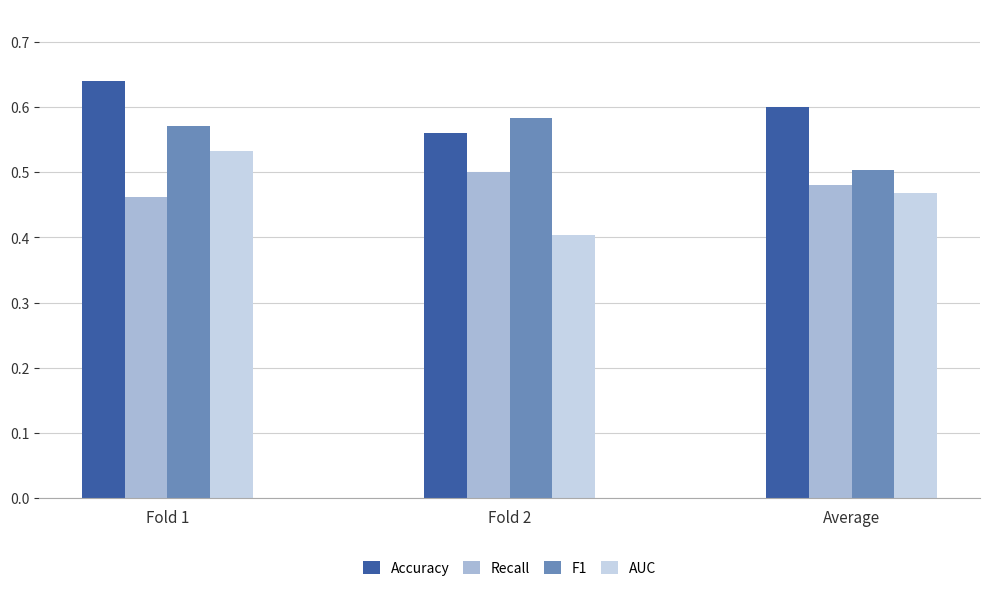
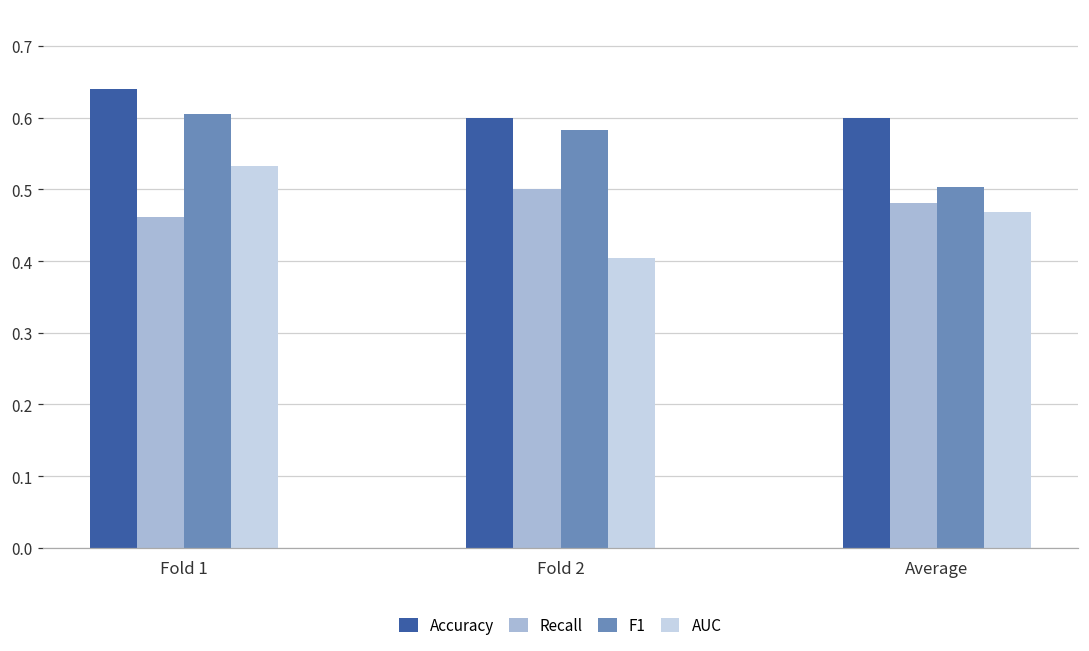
F1, Fold 1: 0.57 -> 0.61
Accuracy, Fold 2: 0.56 -> 0.60
